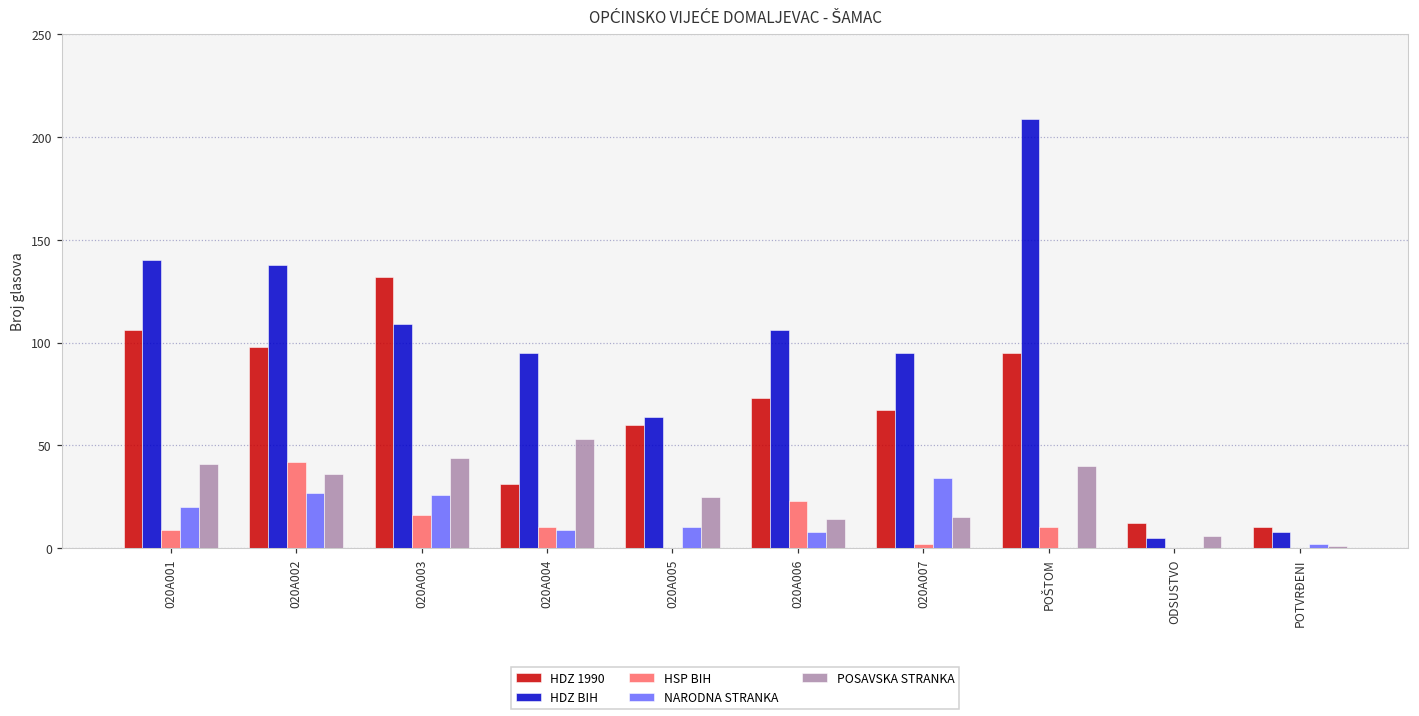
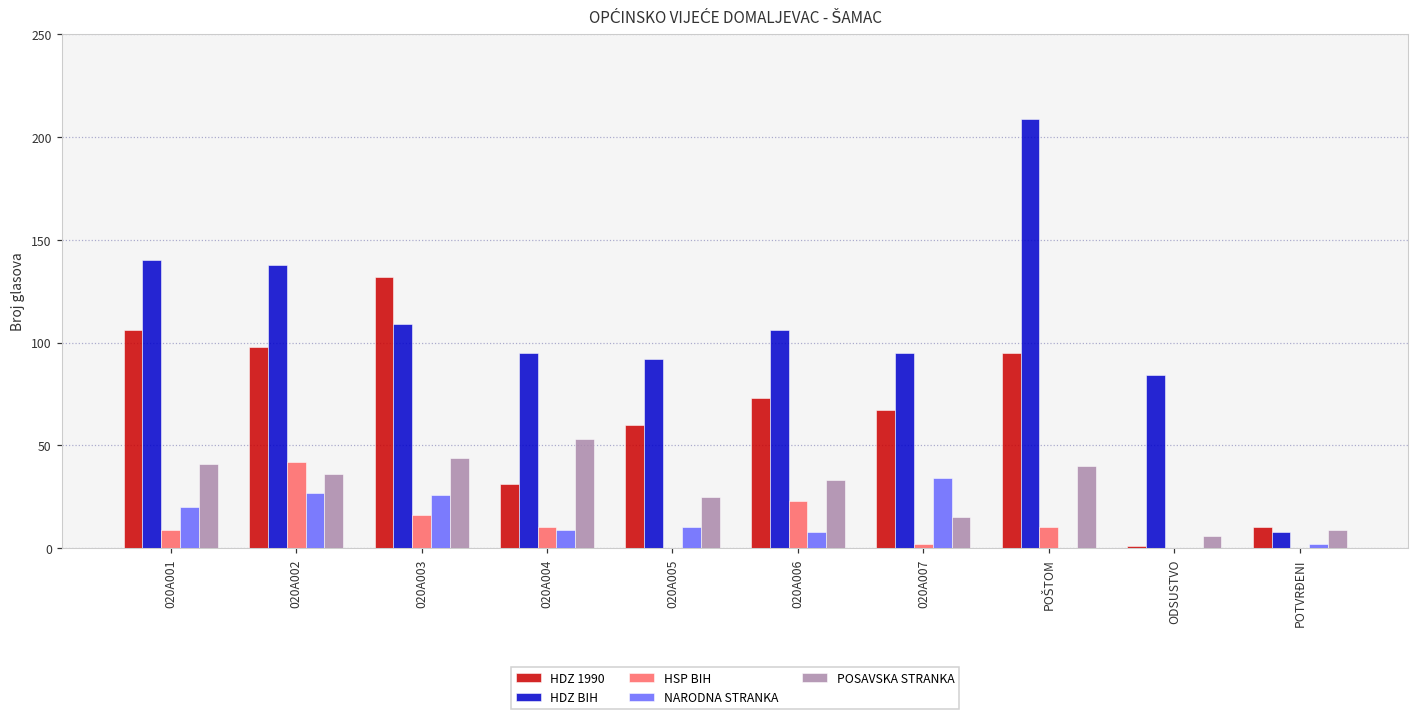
HDZ BIH, 020A005: 64 -> 92
POSAVSKA STRANKA, 020A006: 14 -> 33
HDZ 1990, ODSUSTVO: 12 -> 1
HDZ BIH, ODSUSTVO: 5 -> 84
POSAVSKA STRANKA, POTVRĐENI: 1 -> 9
